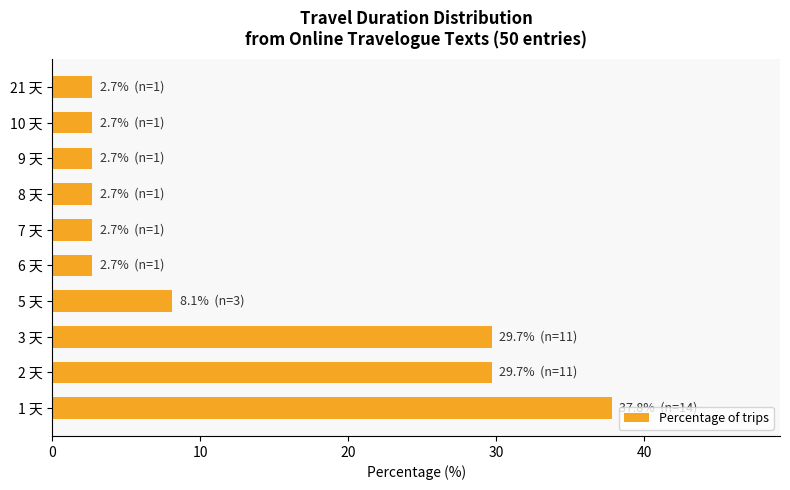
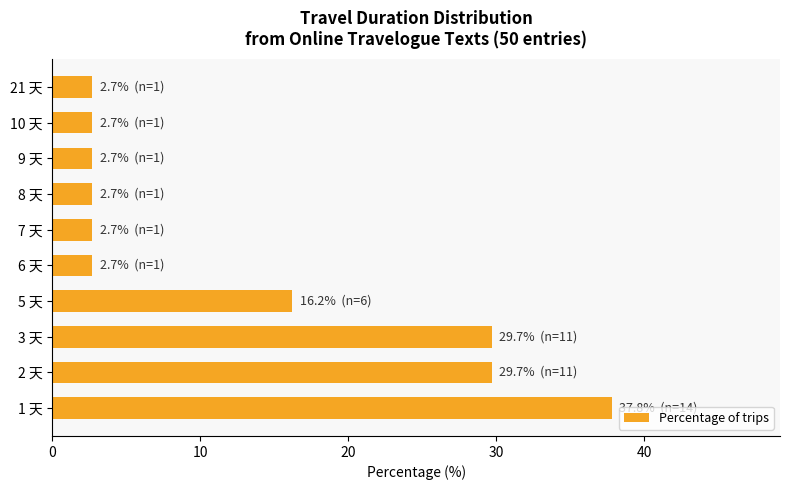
5 天: 8.1% (n=3) -> 16.2% (n=6)
